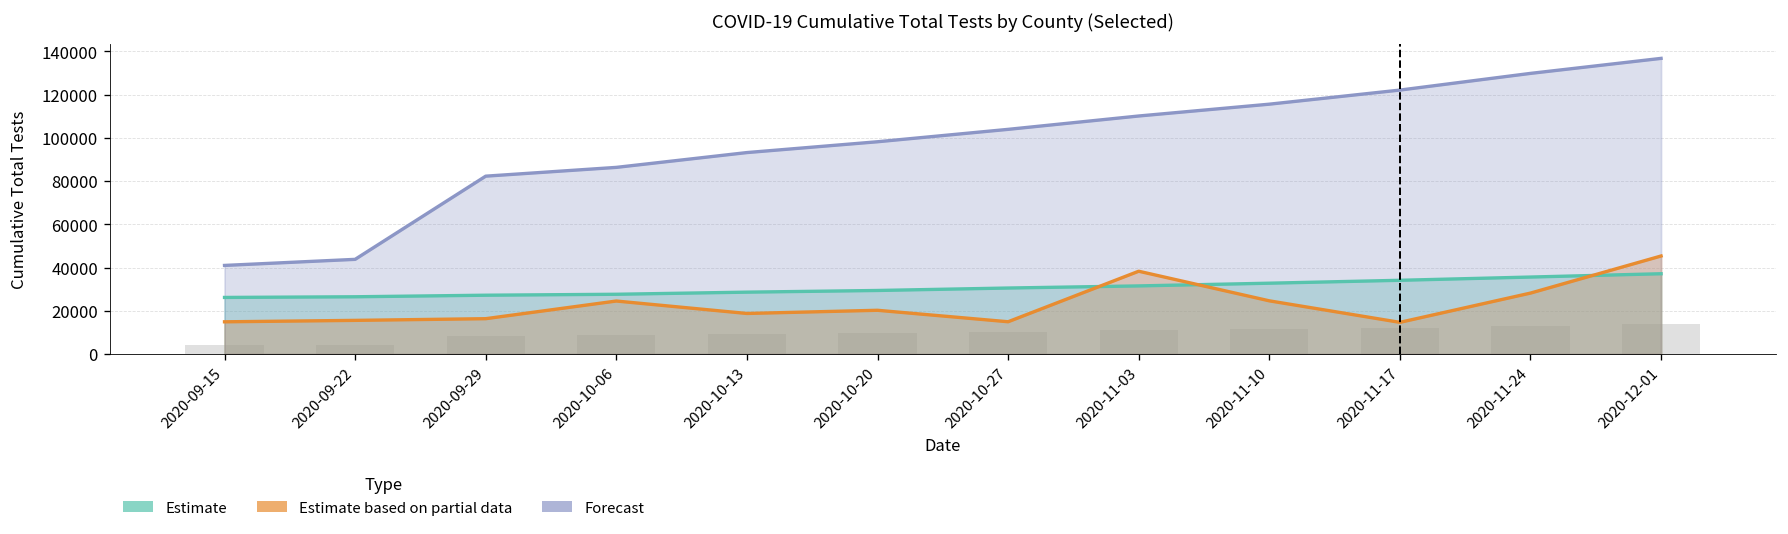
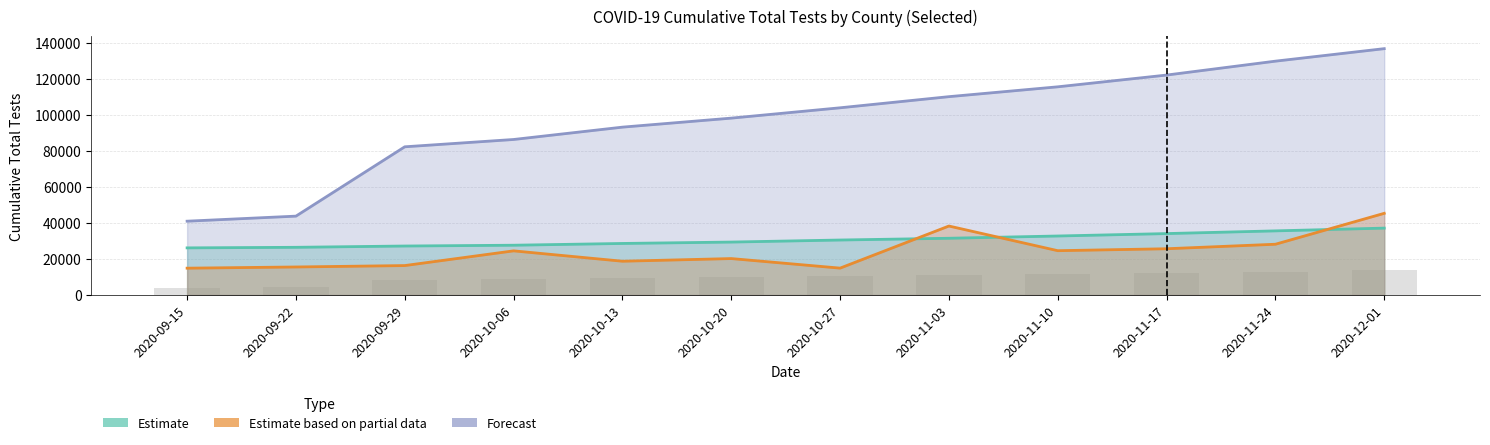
Estimate based on partial data, 2020-11-17: 15000 -> 26000
